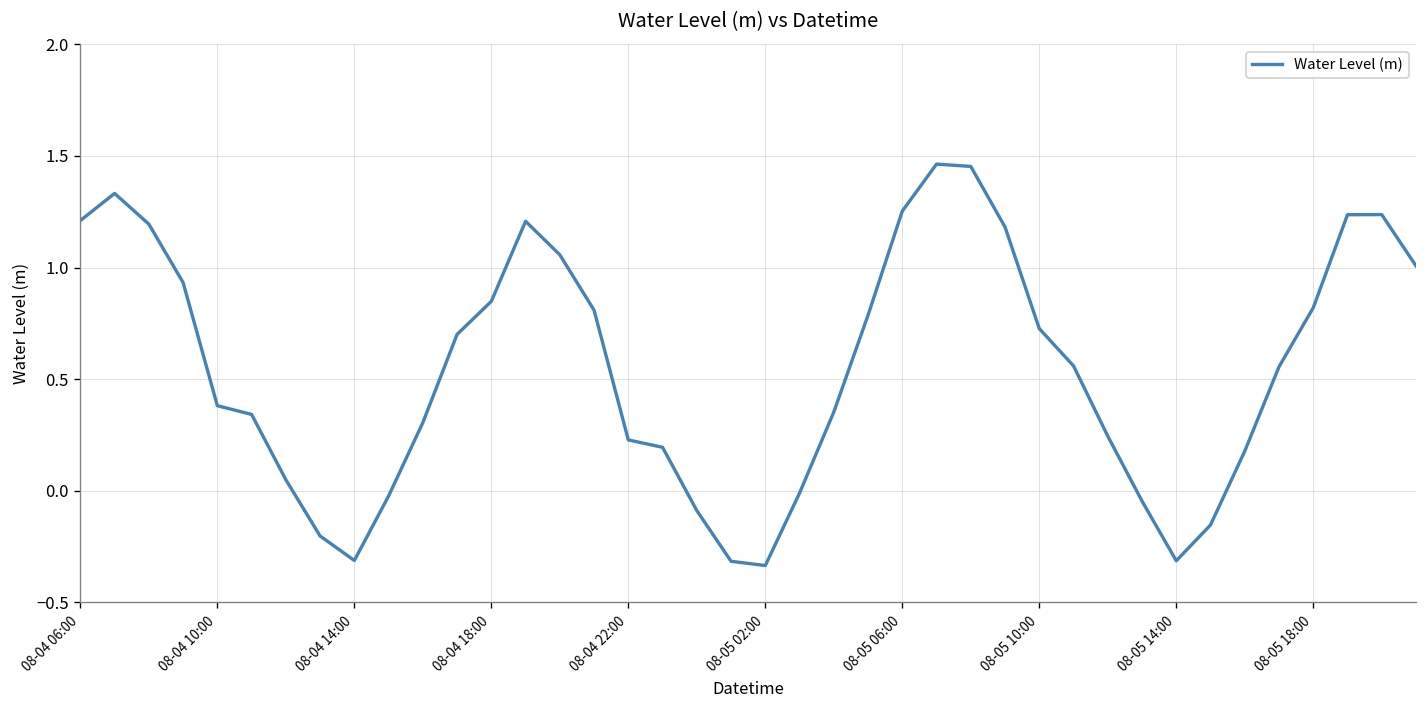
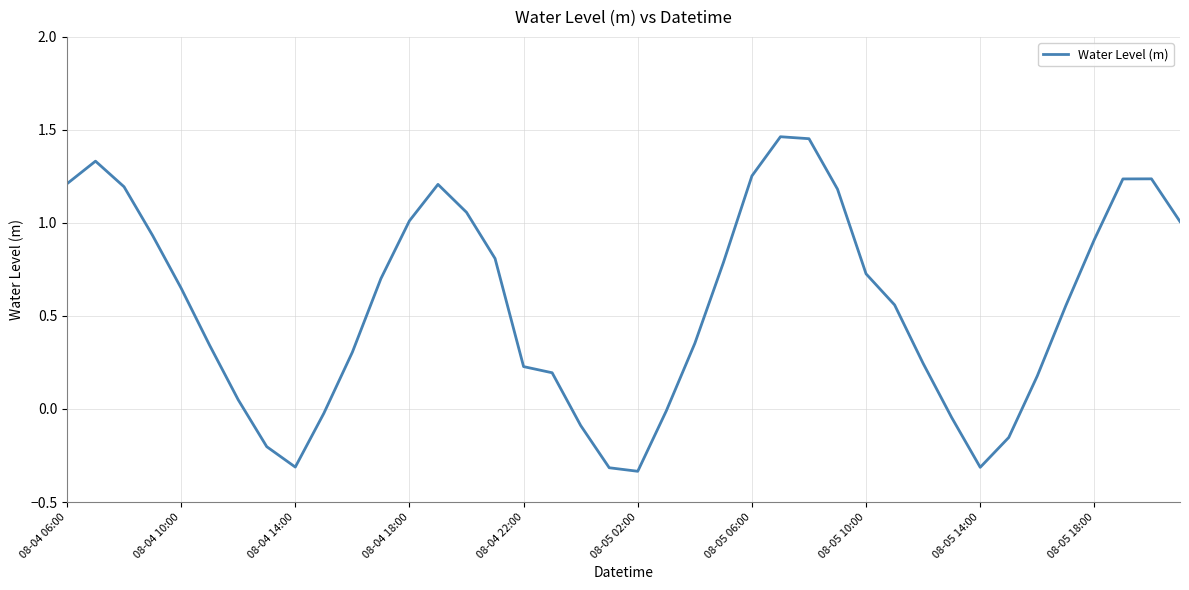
08-04 10:00: 0.38 -> 0.65
08-04 18:00: 0.85 -> 1.01
08-05 18:00: 0.82 -> 0.91
